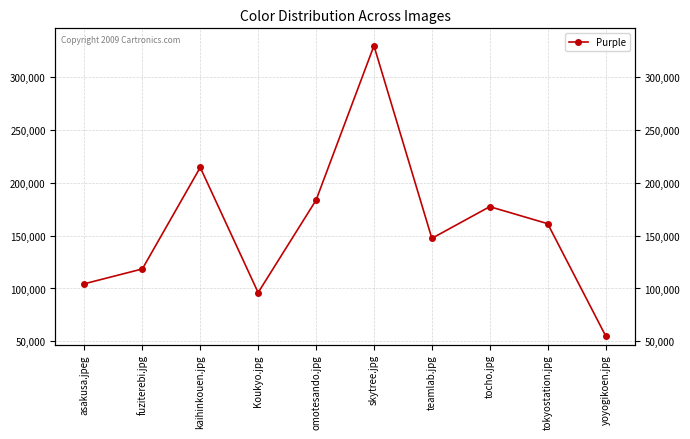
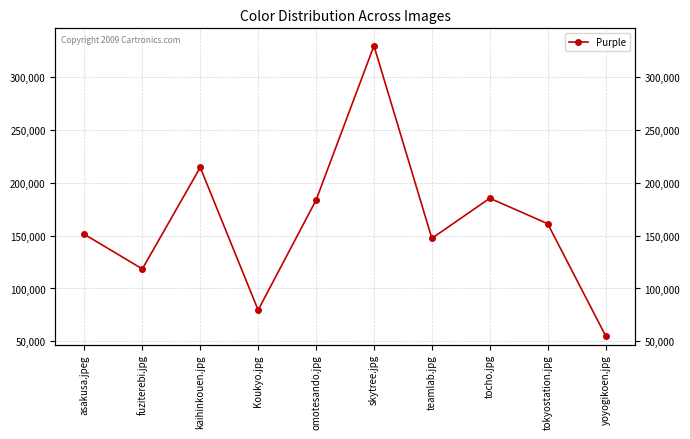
asakusa.jpeg: 104,000 -> 151,000
Koukyo.jpg: 96,000 -> 80,000
tocho.jpg: 177,000 -> 185,000
